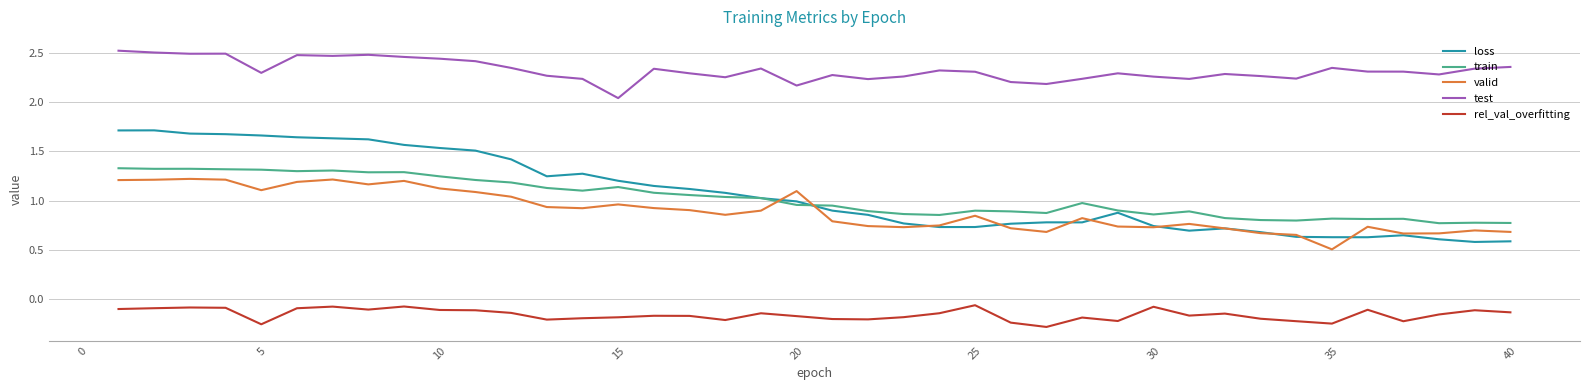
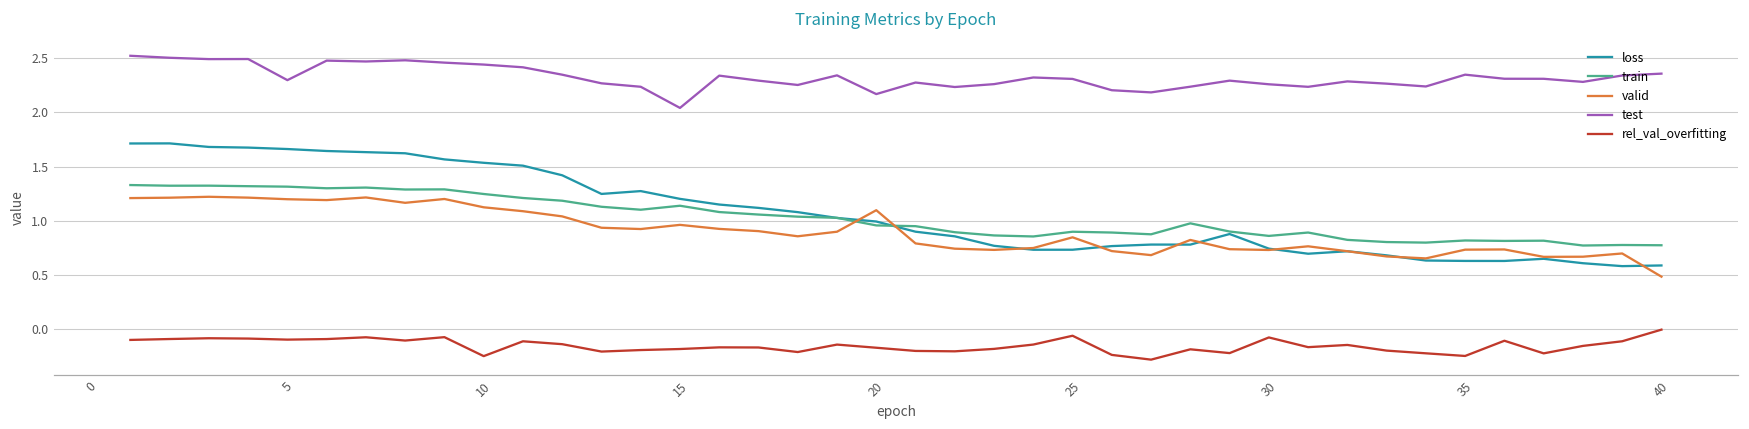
valid, 5: 1.1 -> 1.2
rel_val_overfitting, 5: -0.3 -> -0.1
rel_val_overfitting, 10: -0.1 -> -0.2
valid, 35: 0.5 -> 0.7
valid, 40: 0.7 -> 0.5
rel_val_overfitting, 40: -0.1 -> 0.0
